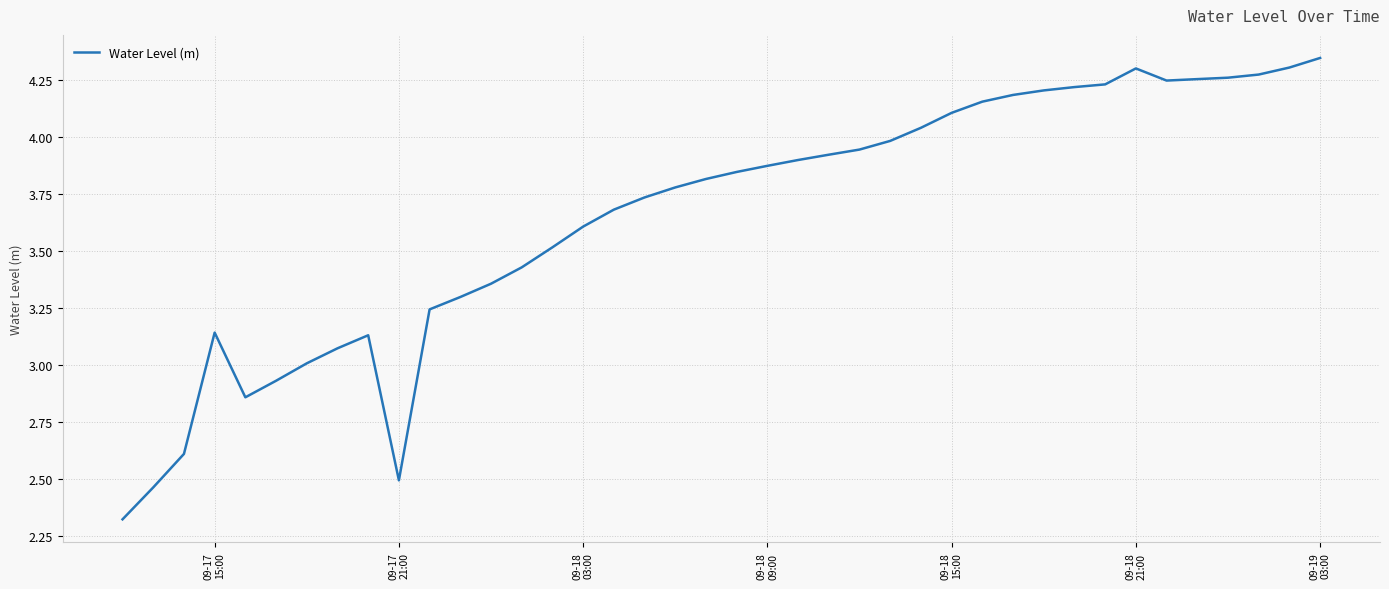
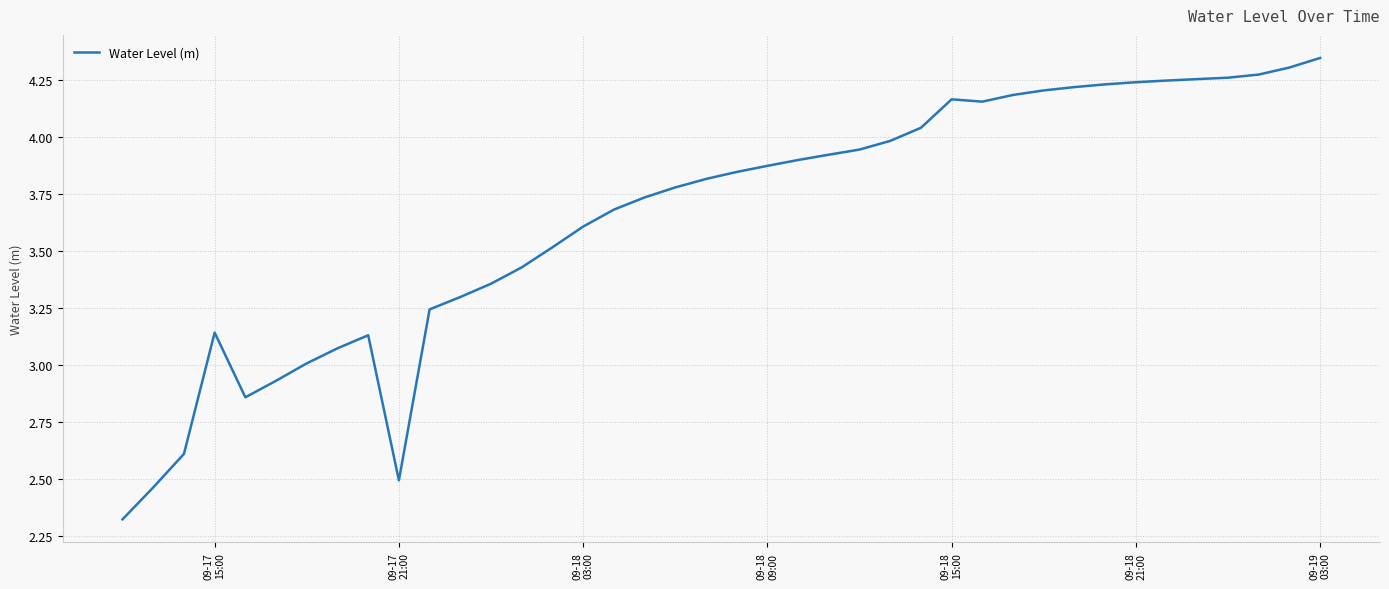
09-18 15:00: 4.11 -> 4.17
09-18 21:00: 4.30 -> 4.24
